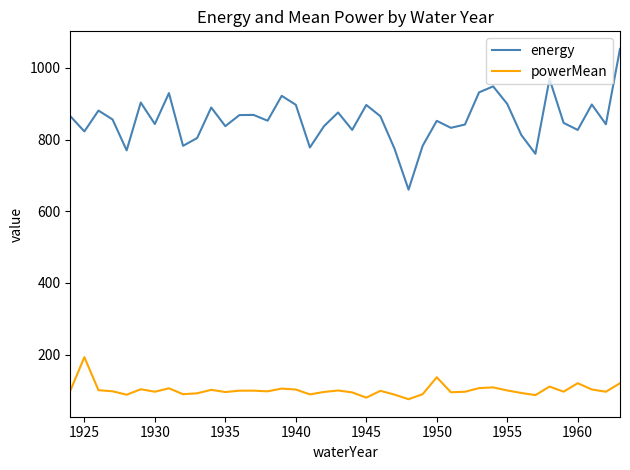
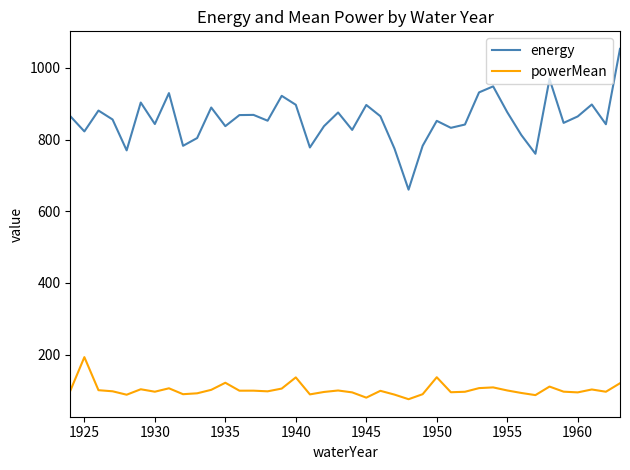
powerMean, 1935: 100 -> 120
powerMean, 1940: 100 -> 140
energy, 1955: 900 -> 880
energy, 1960: 830 -> 860
powerMean, 1960: 120 -> 90
